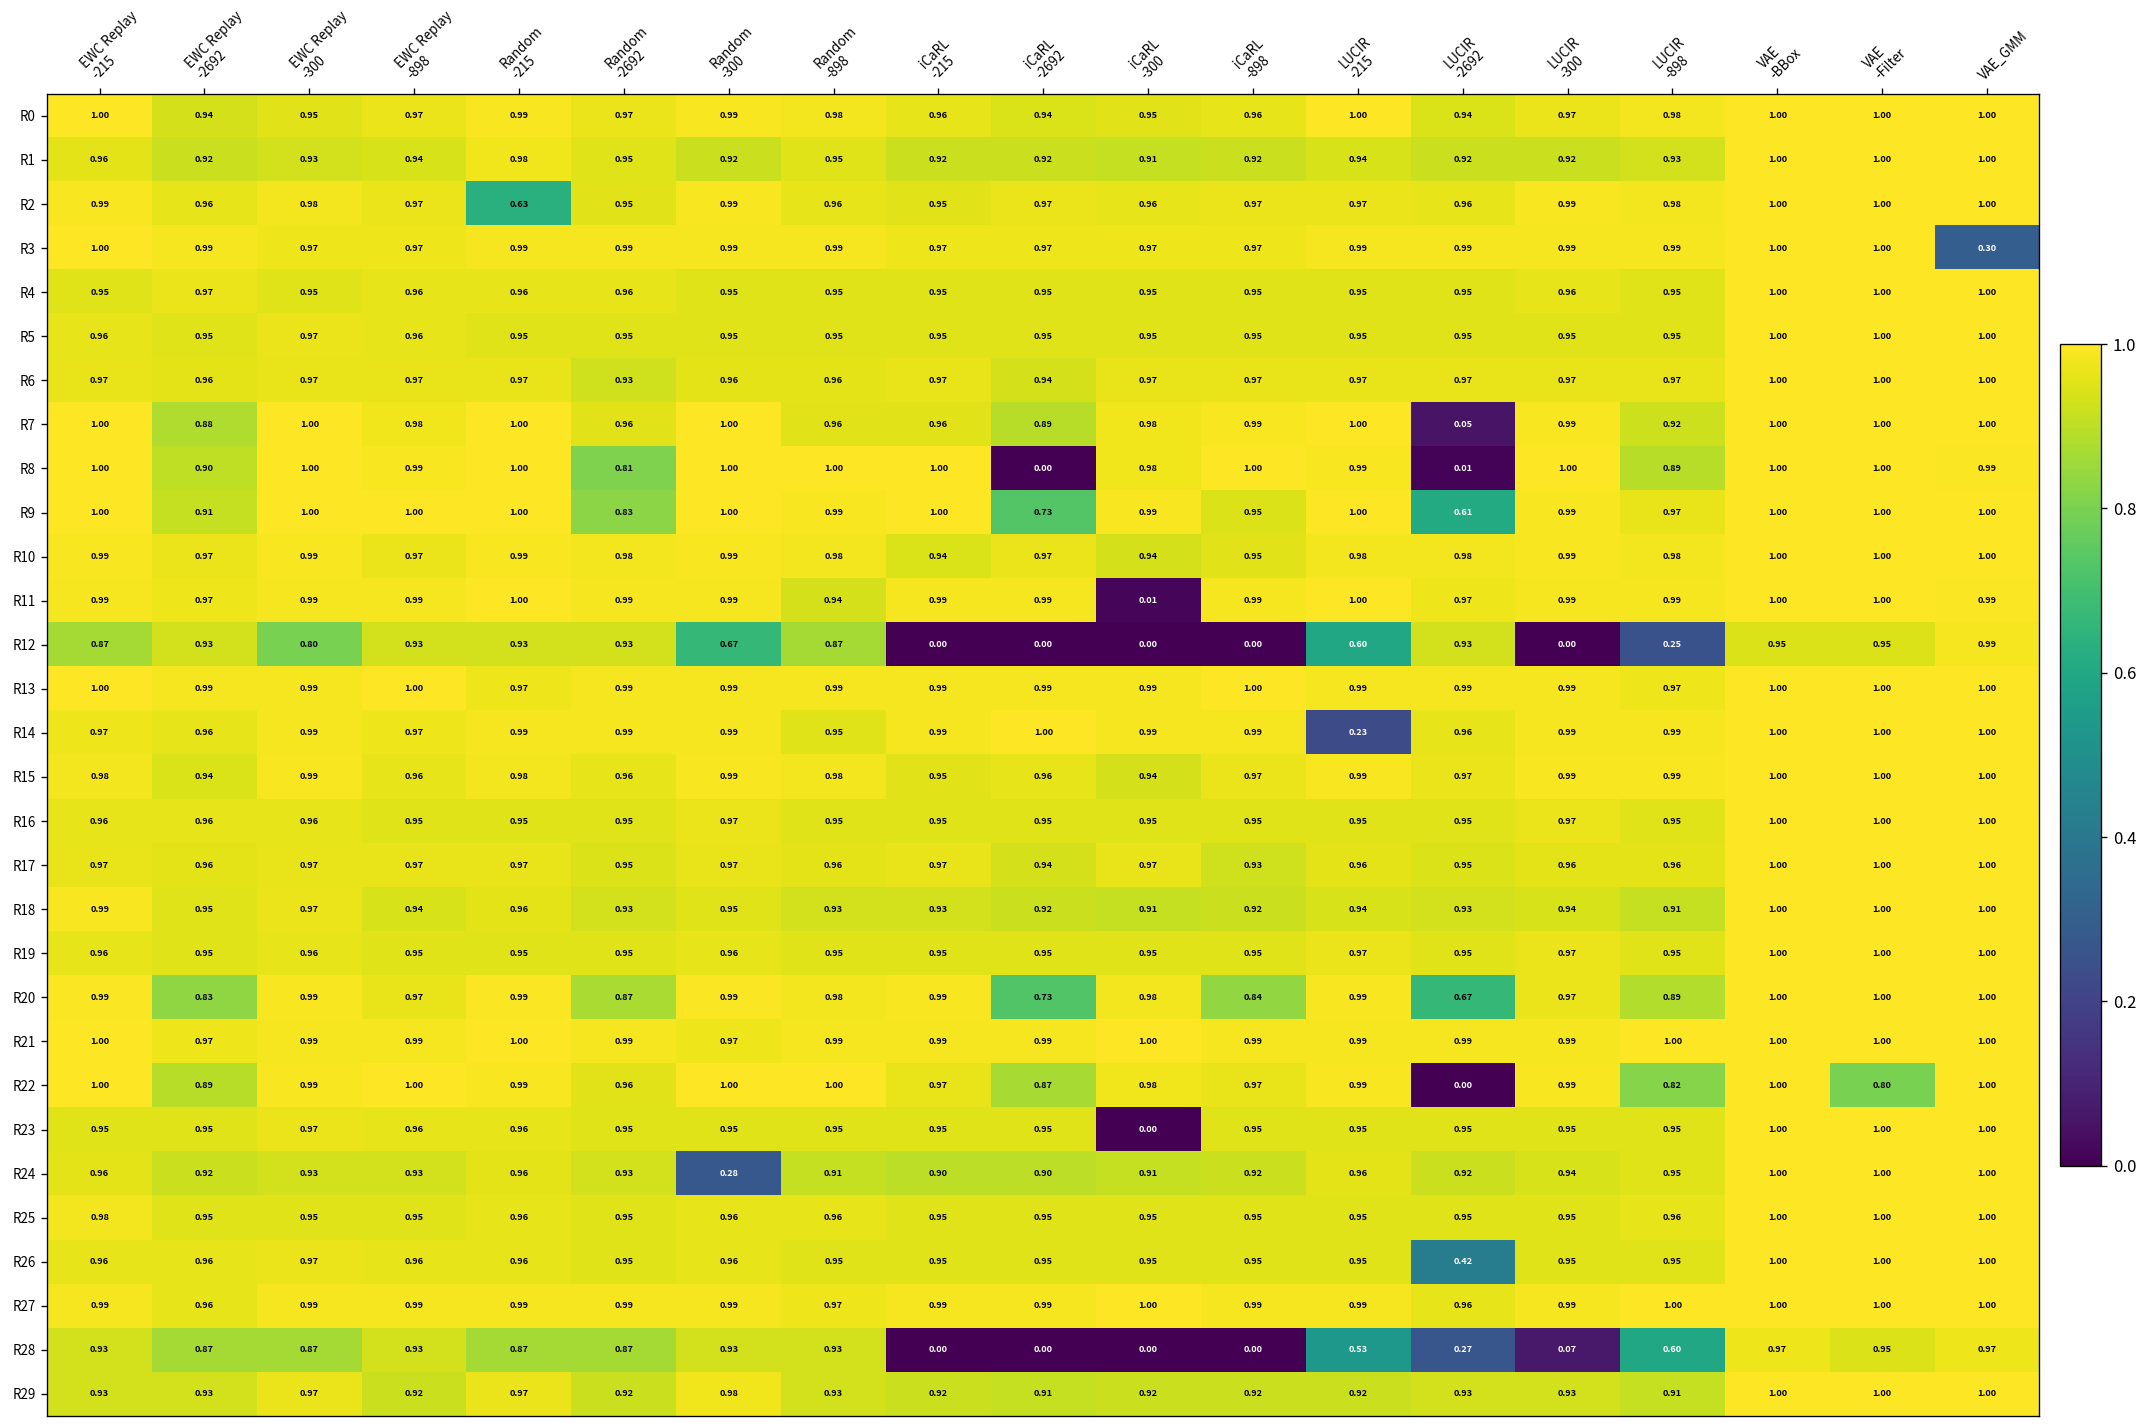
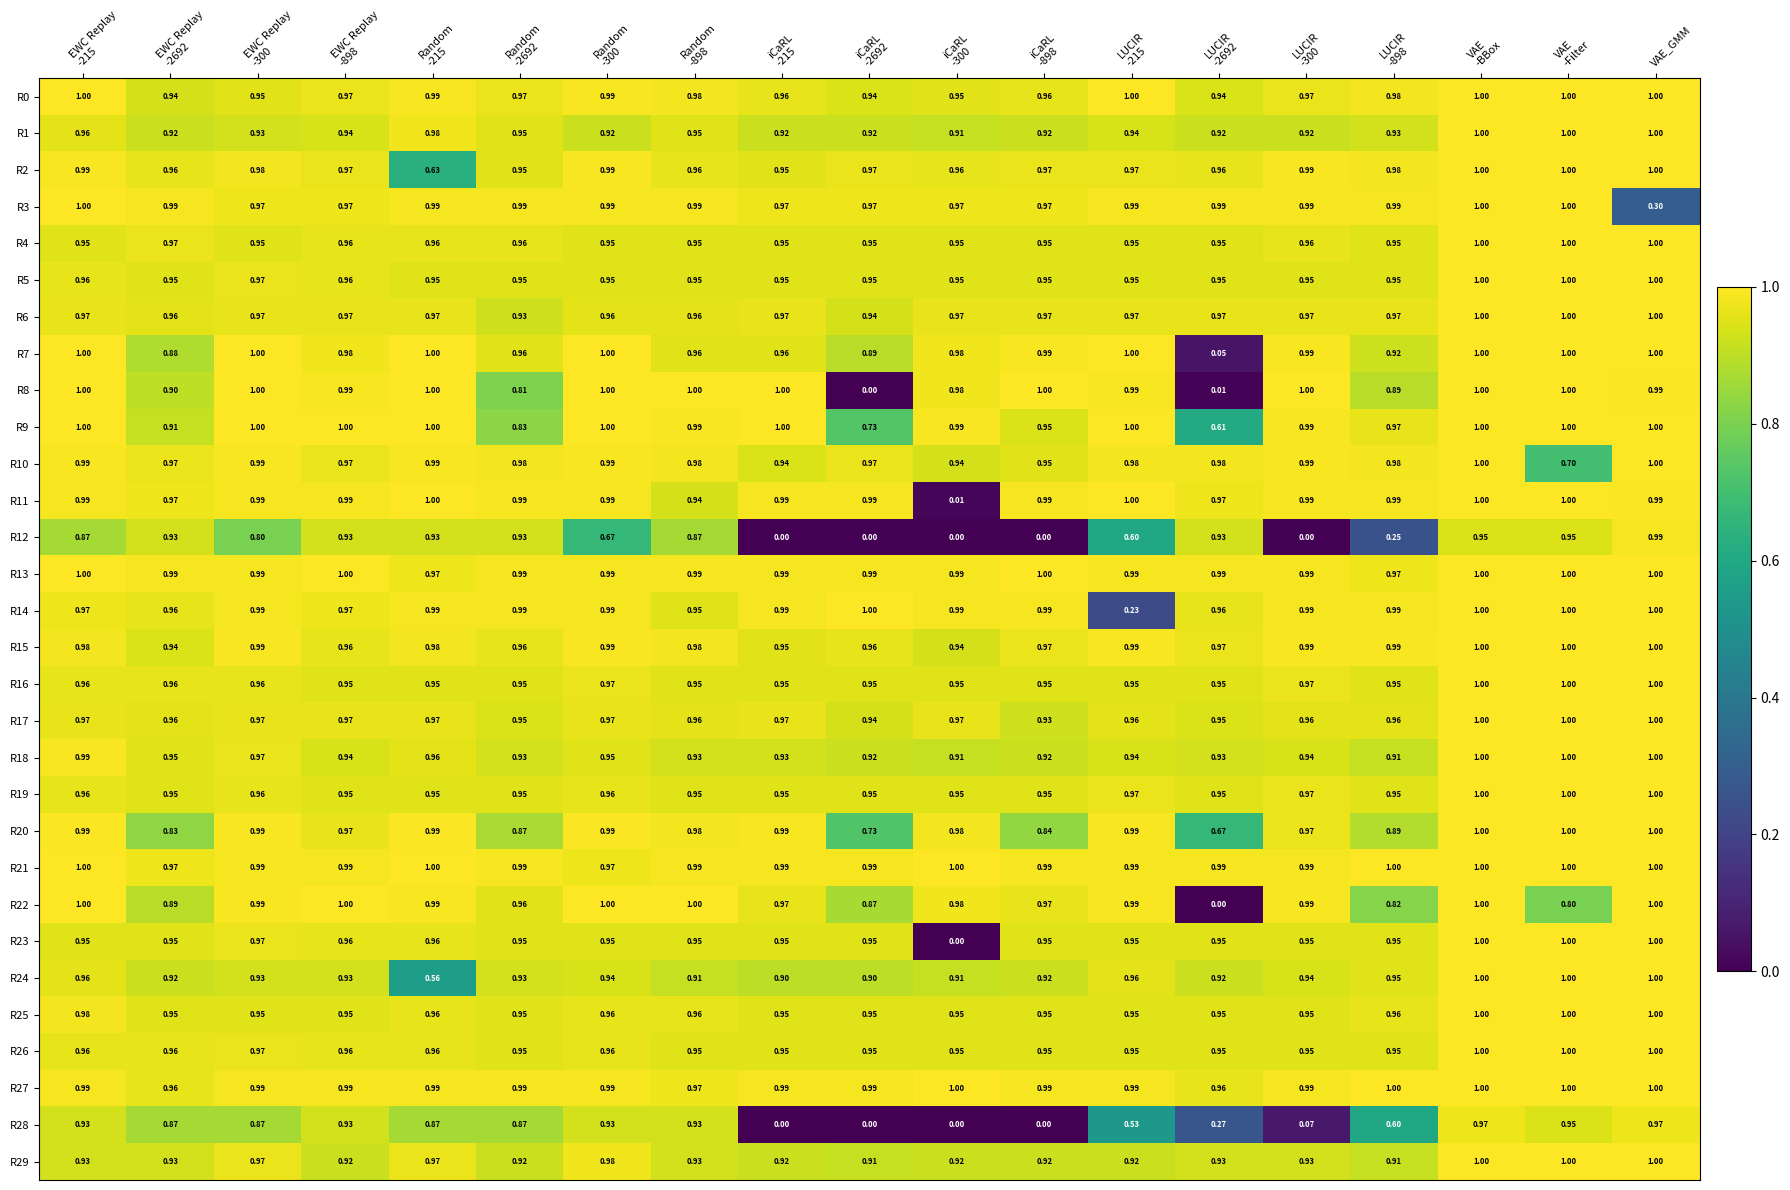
R10, VAE -Filter: 1.00 -> 0.70
R24, Random -215: 0.96 -> 0.56
R24, Random -300: 0.28 -> 0.94
R26, LUCIR -2692: 0.42 -> 0.95
